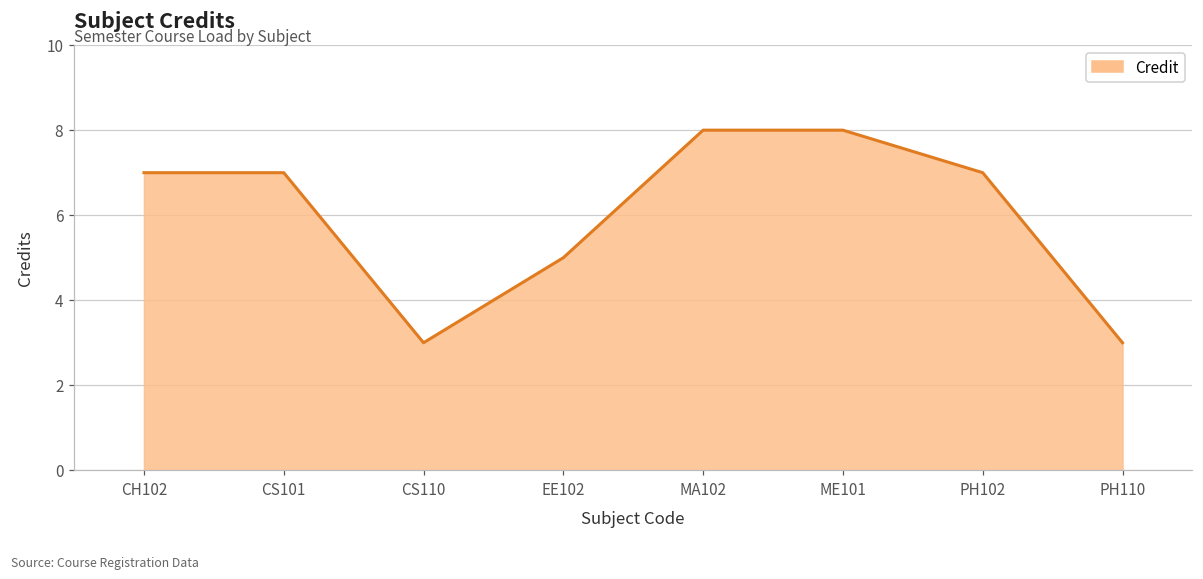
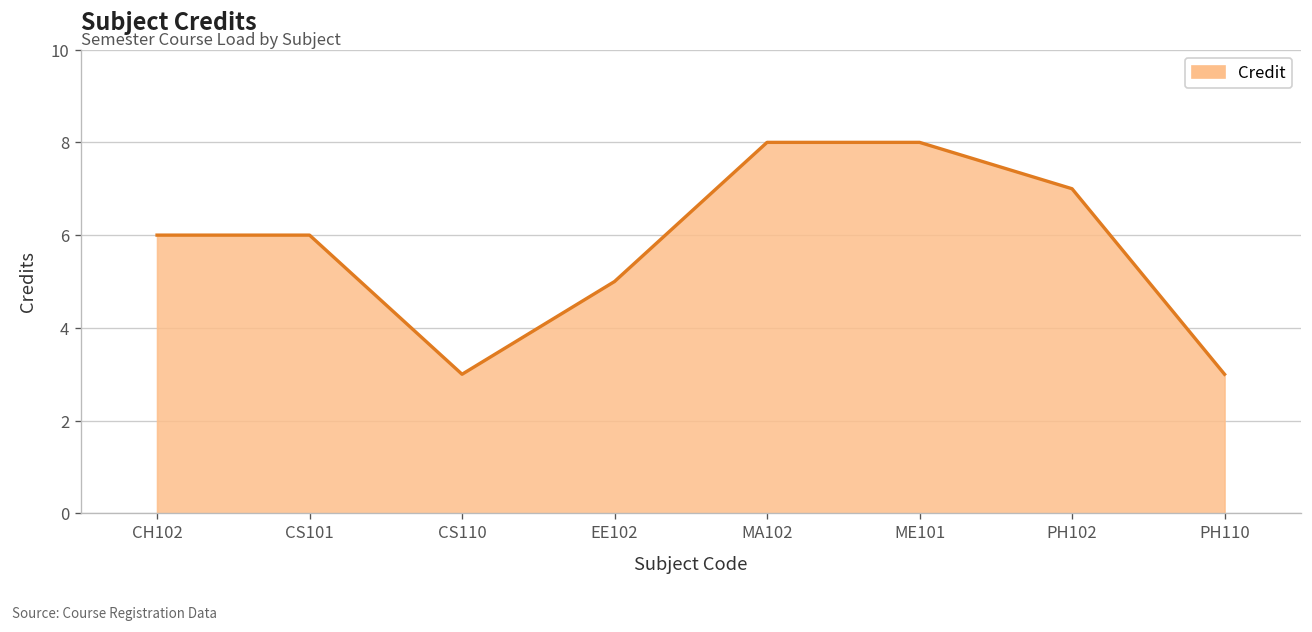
CH102: 7 -> 6
CS101: 7 -> 6
